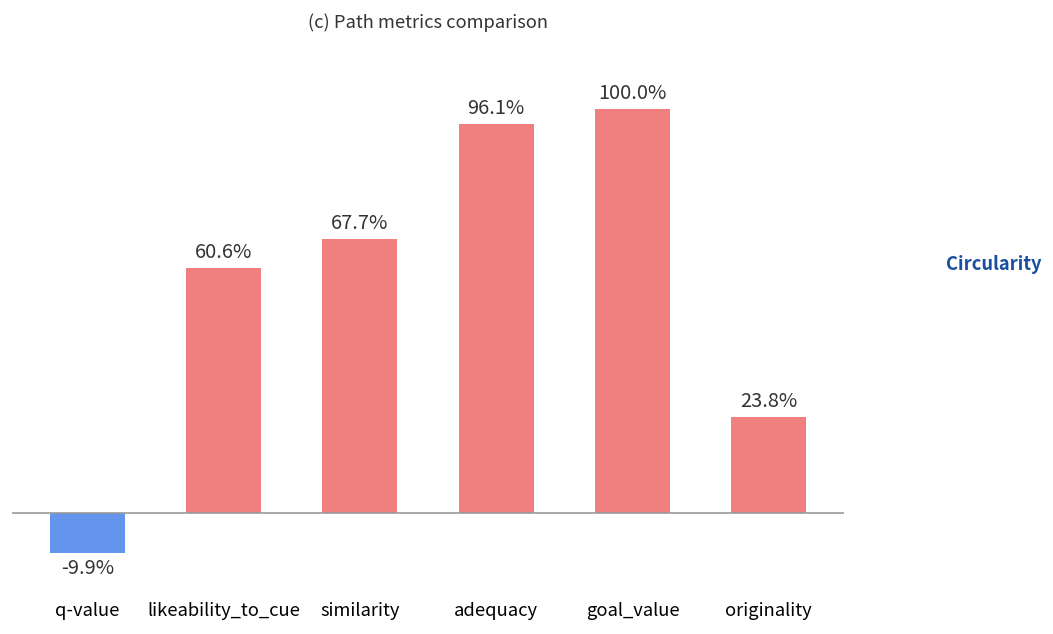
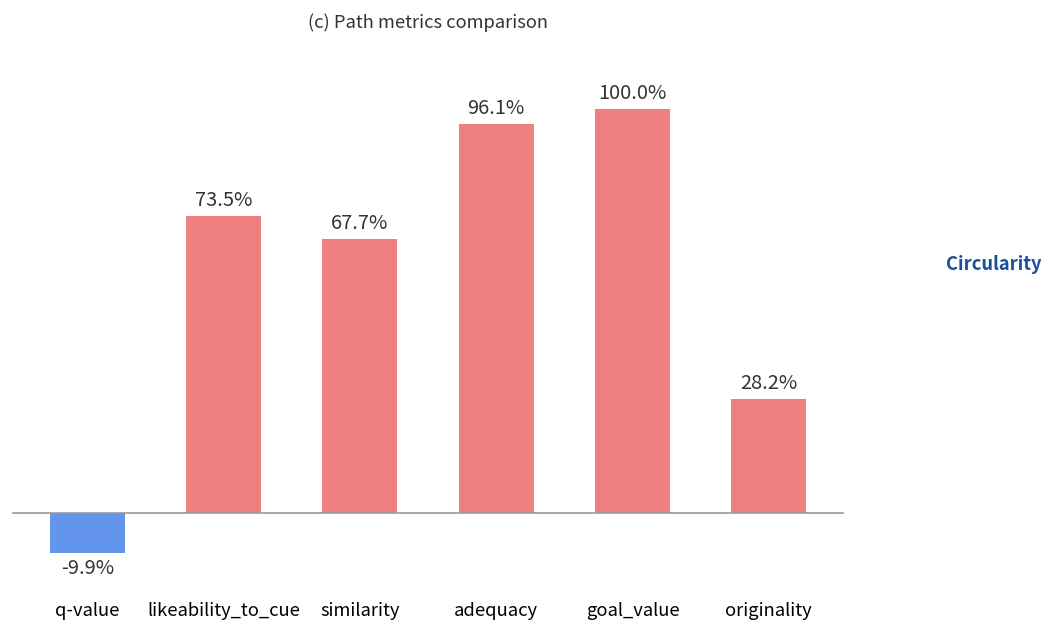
likeability_to_cue: 60.6% -> 73.5%
originality: 23.8% -> 28.2%
